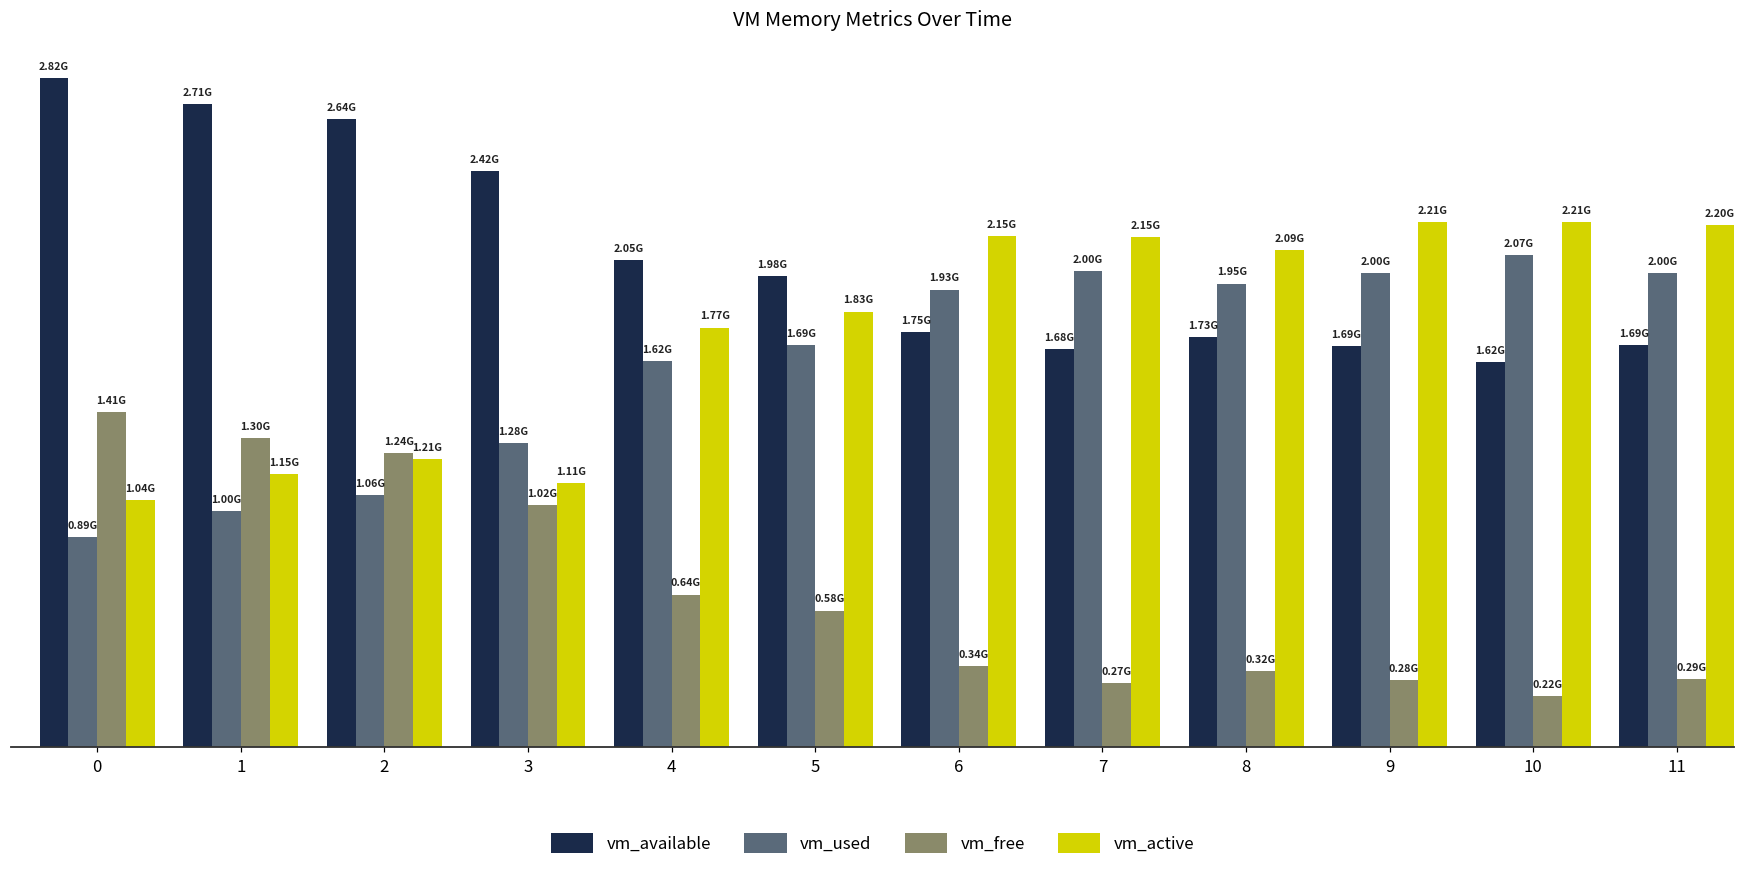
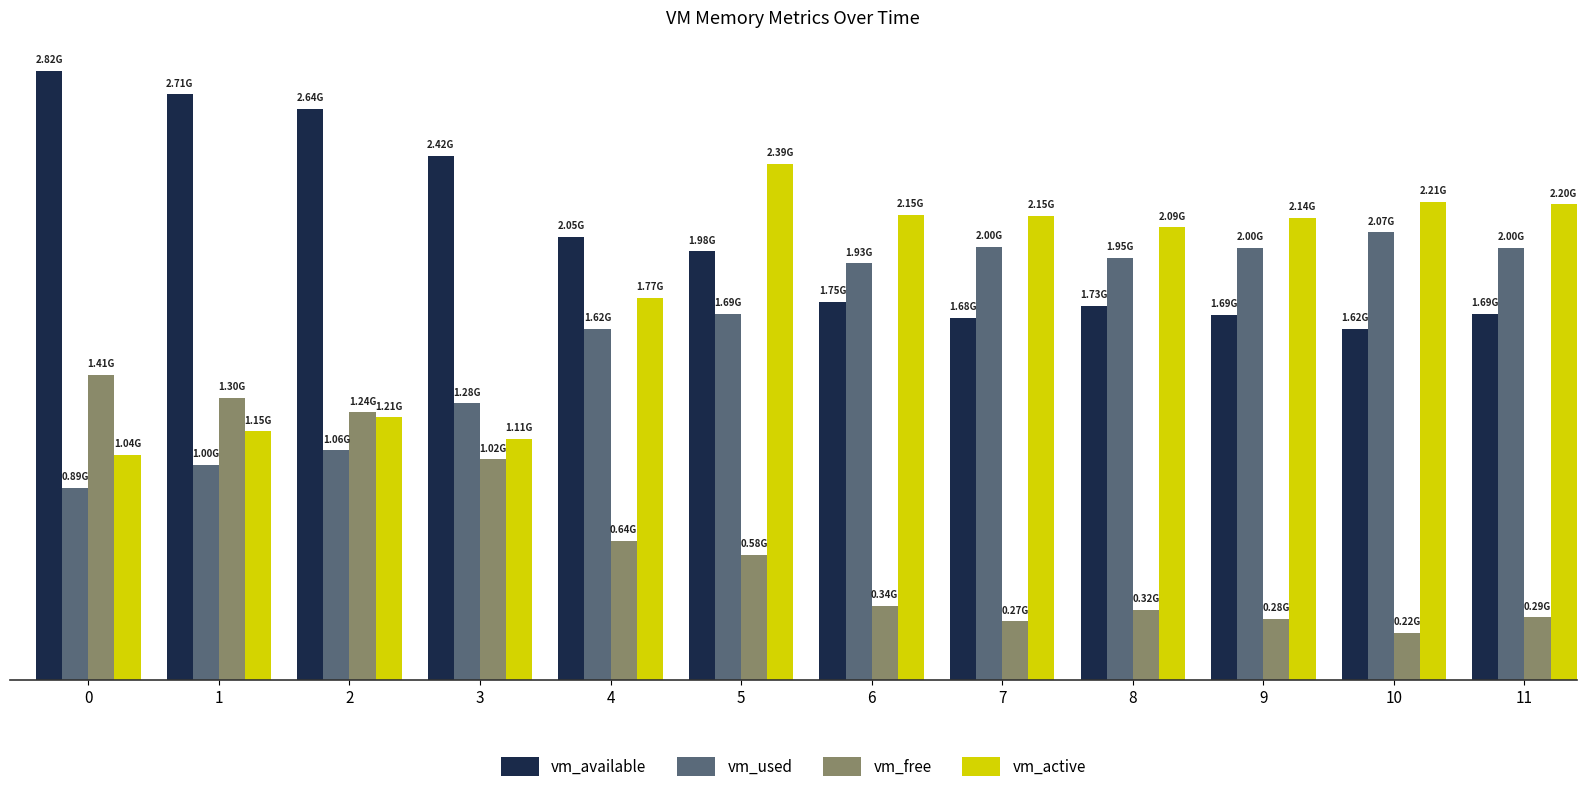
vm_active, 5: 1.83G -> 2.39G
vm_active, 9: 2.21G -> 2.14G
